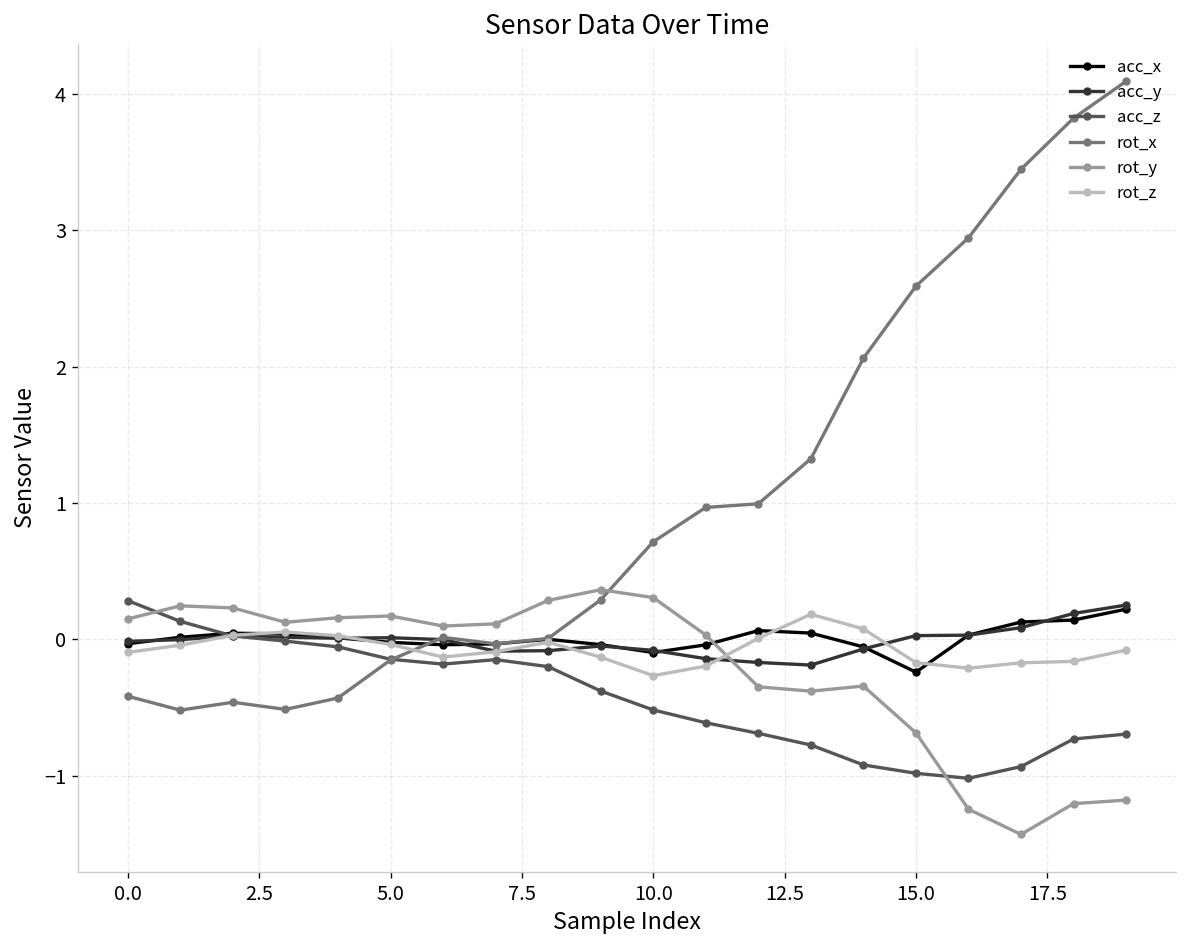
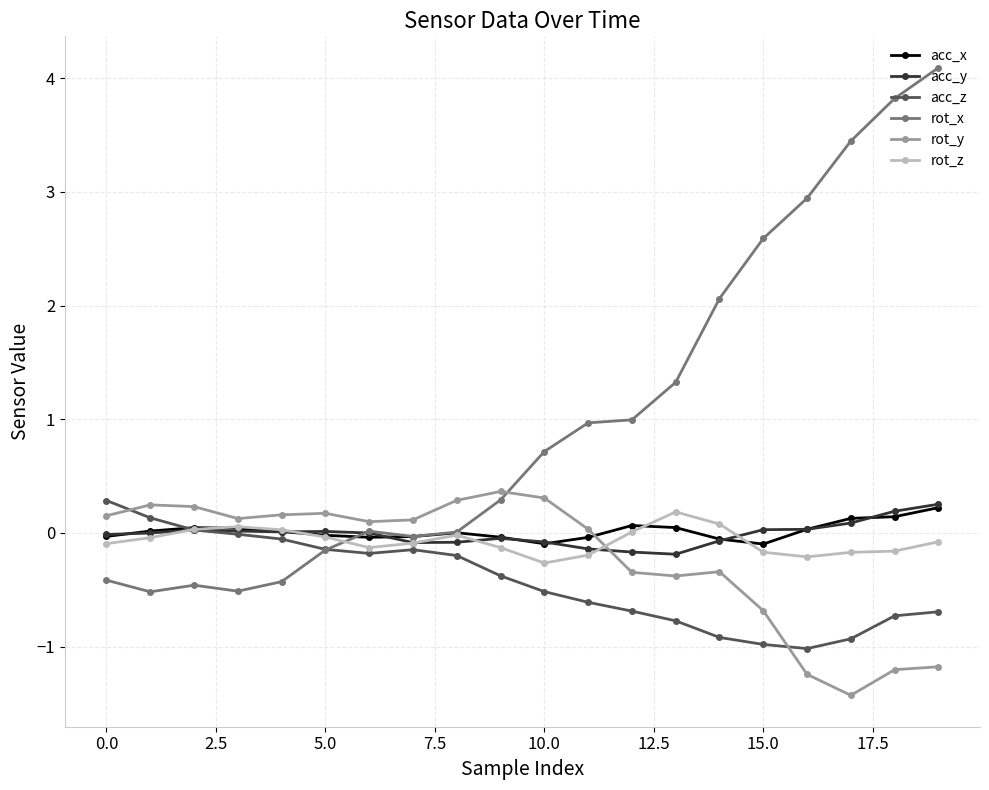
acc_x, 15.0: -0.24 -> -0.10
